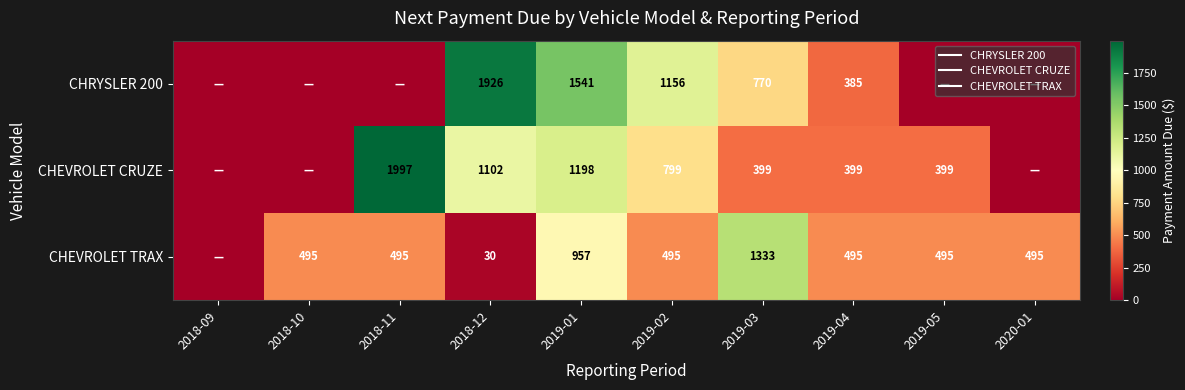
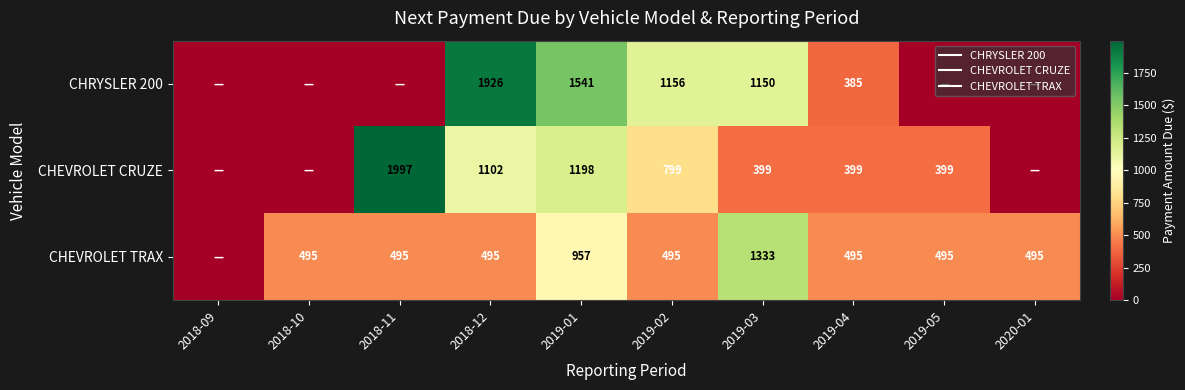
CHRYSLER 200, 2019-03: 770 -> 1150
CHEVROLET TRAX, 2018-12: 30 -> 495
